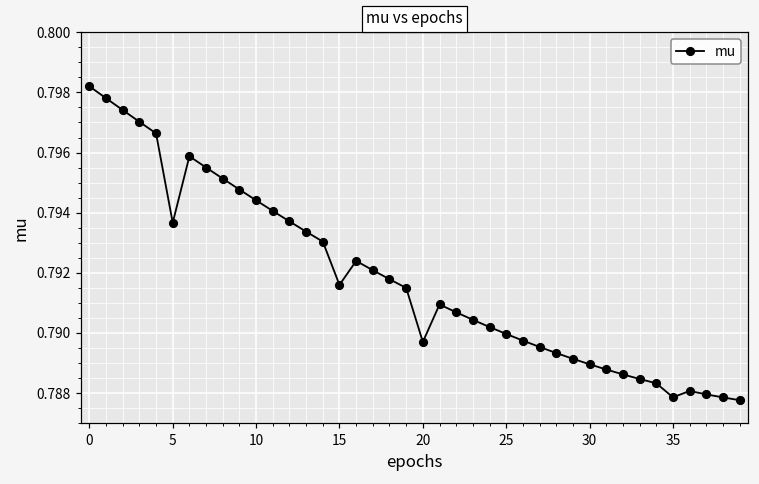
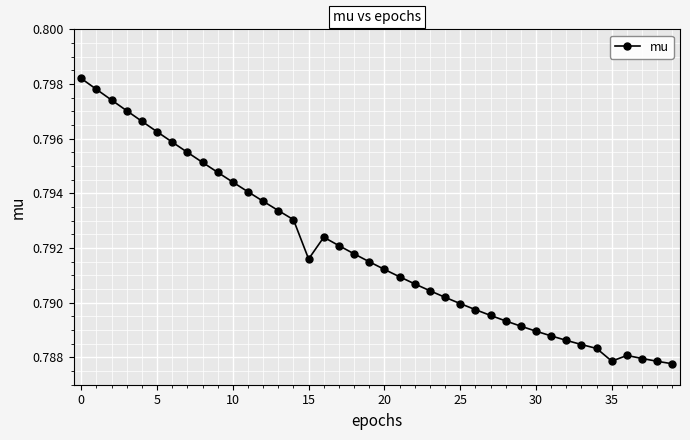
5: 0.7937 -> 0.7963
20: 0.7897 -> 0.7912
